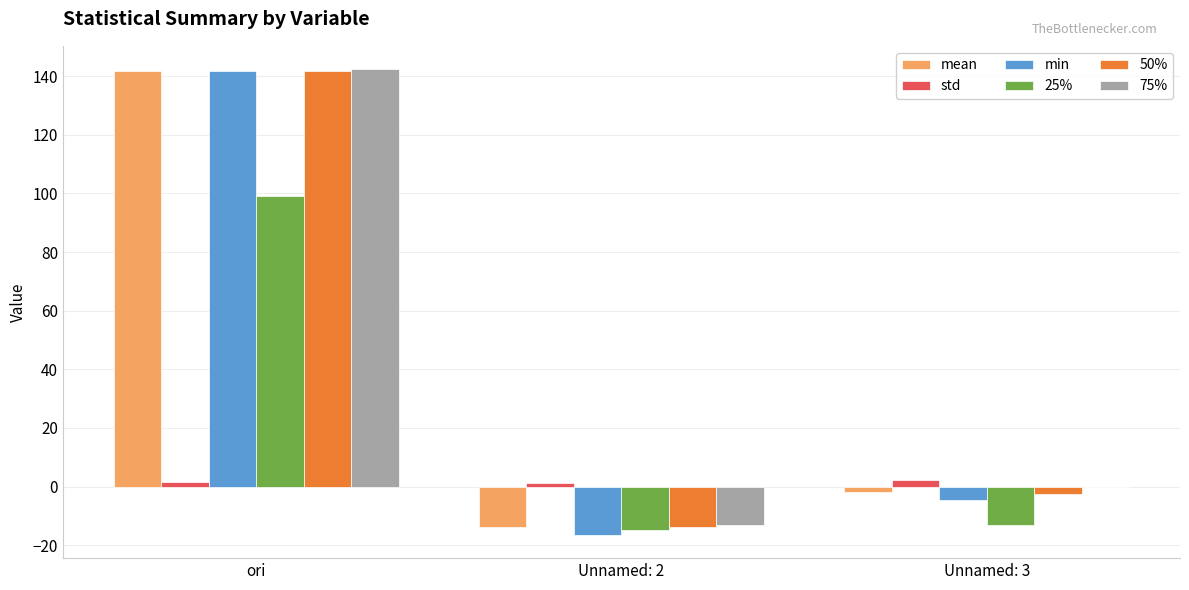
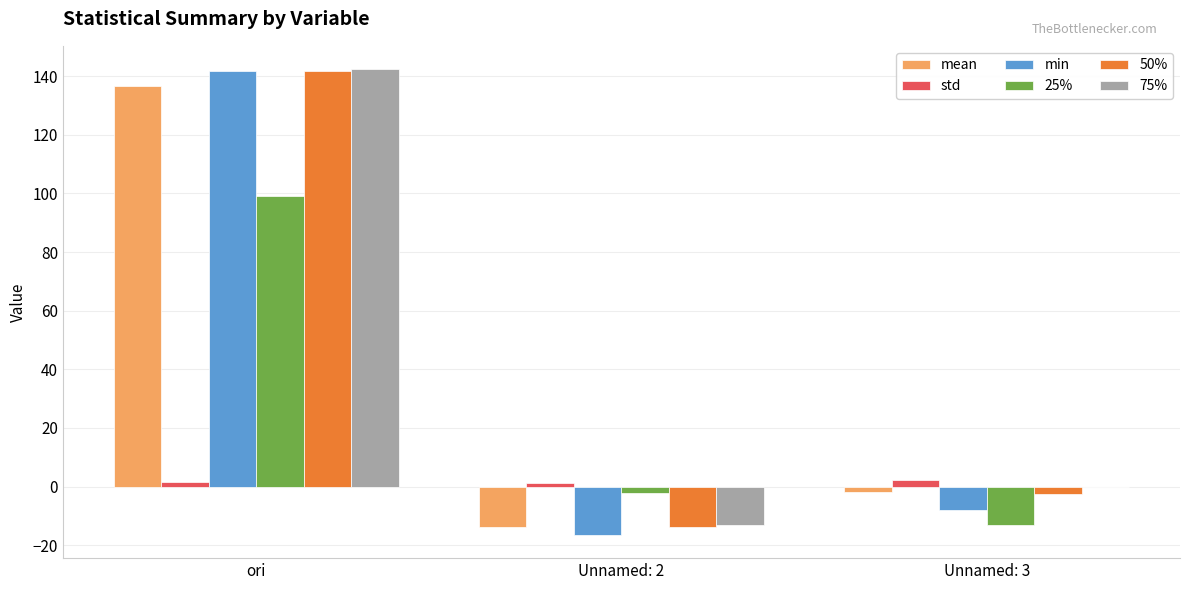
mean, ori: 142 -> 137
25%, Unnamed: 2: -15 -> -2
min, Unnamed: 3: -5 -> -8
